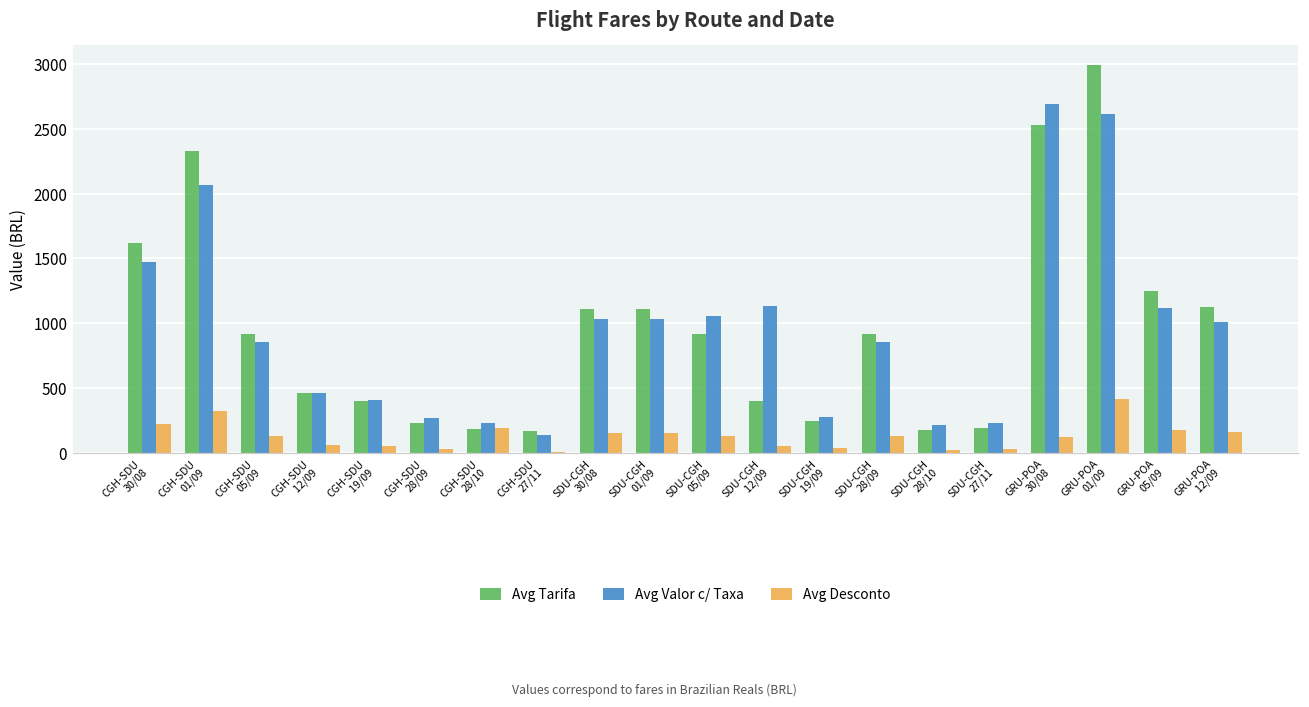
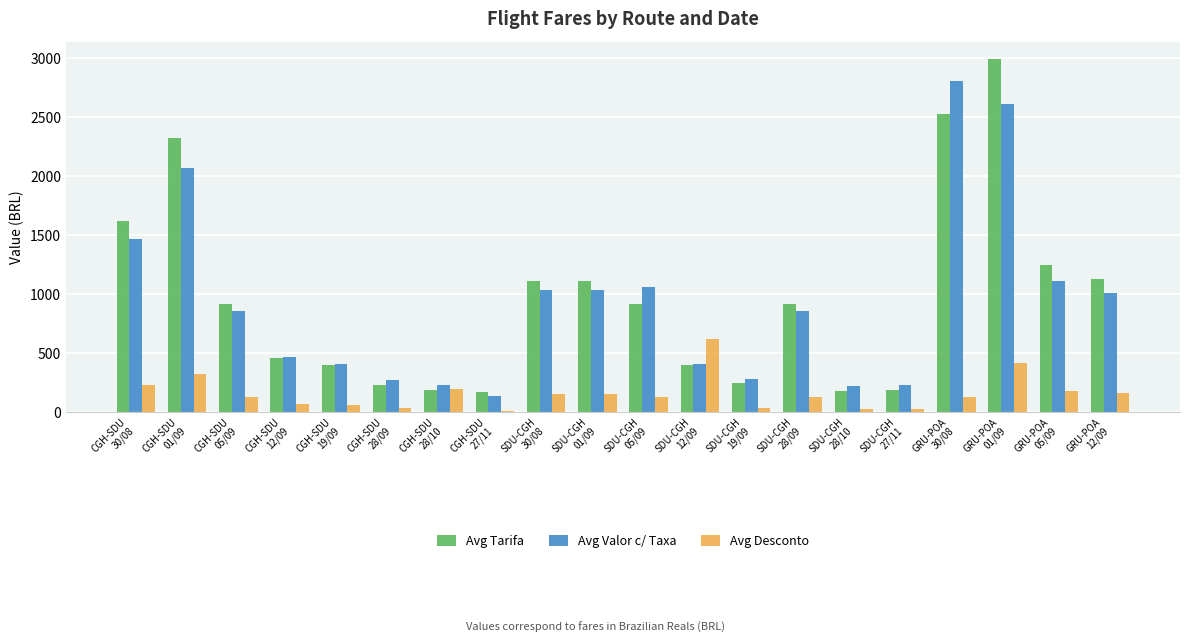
Avg Valor c/ Taxa, SDU-CGH 12/09: 1130 -> 410
Avg Desconto, SDU-CGH 12/09: 60 -> 620
Avg Valor c/ Taxa, GRU-POA 30/08: 2690 -> 2810
